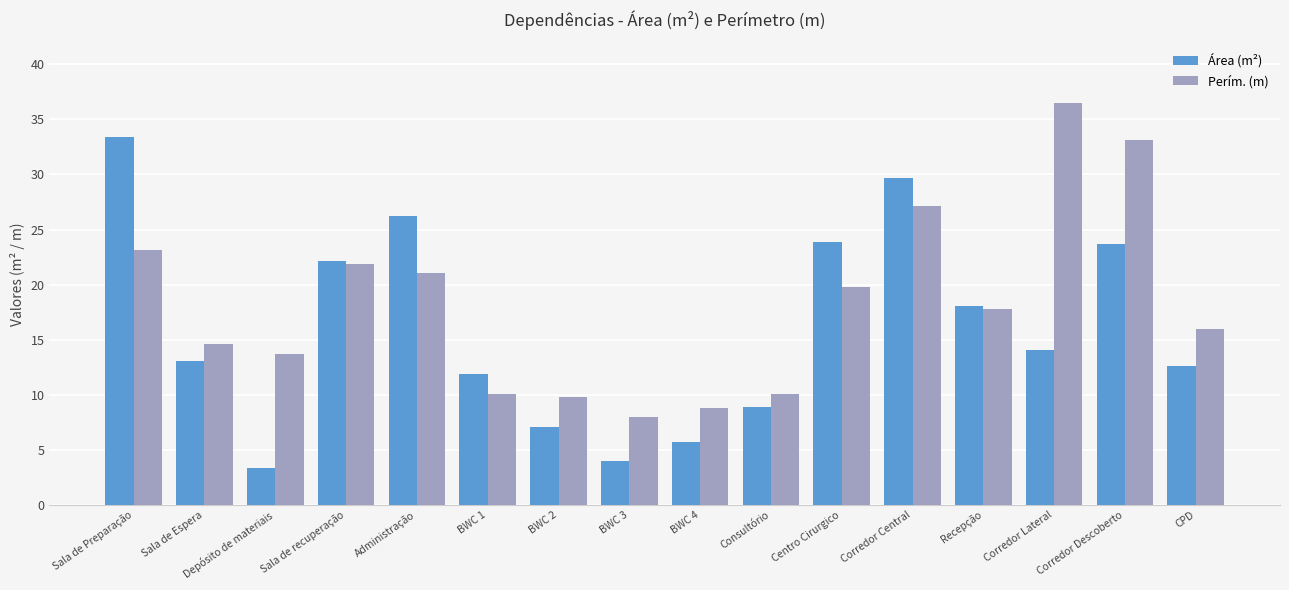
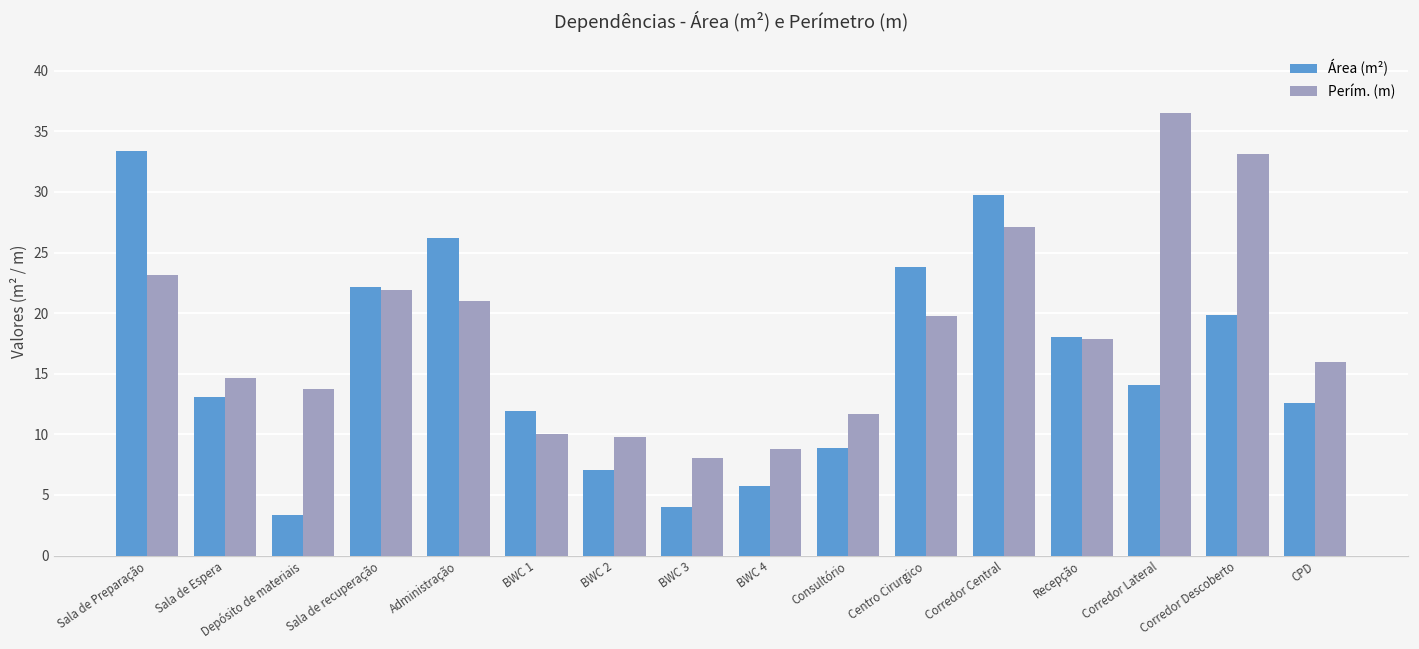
Perím. (m), Consultório: 10.1 -> 11.7
Área (m²), Corredor Descoberto: 23.7 -> 19.8
